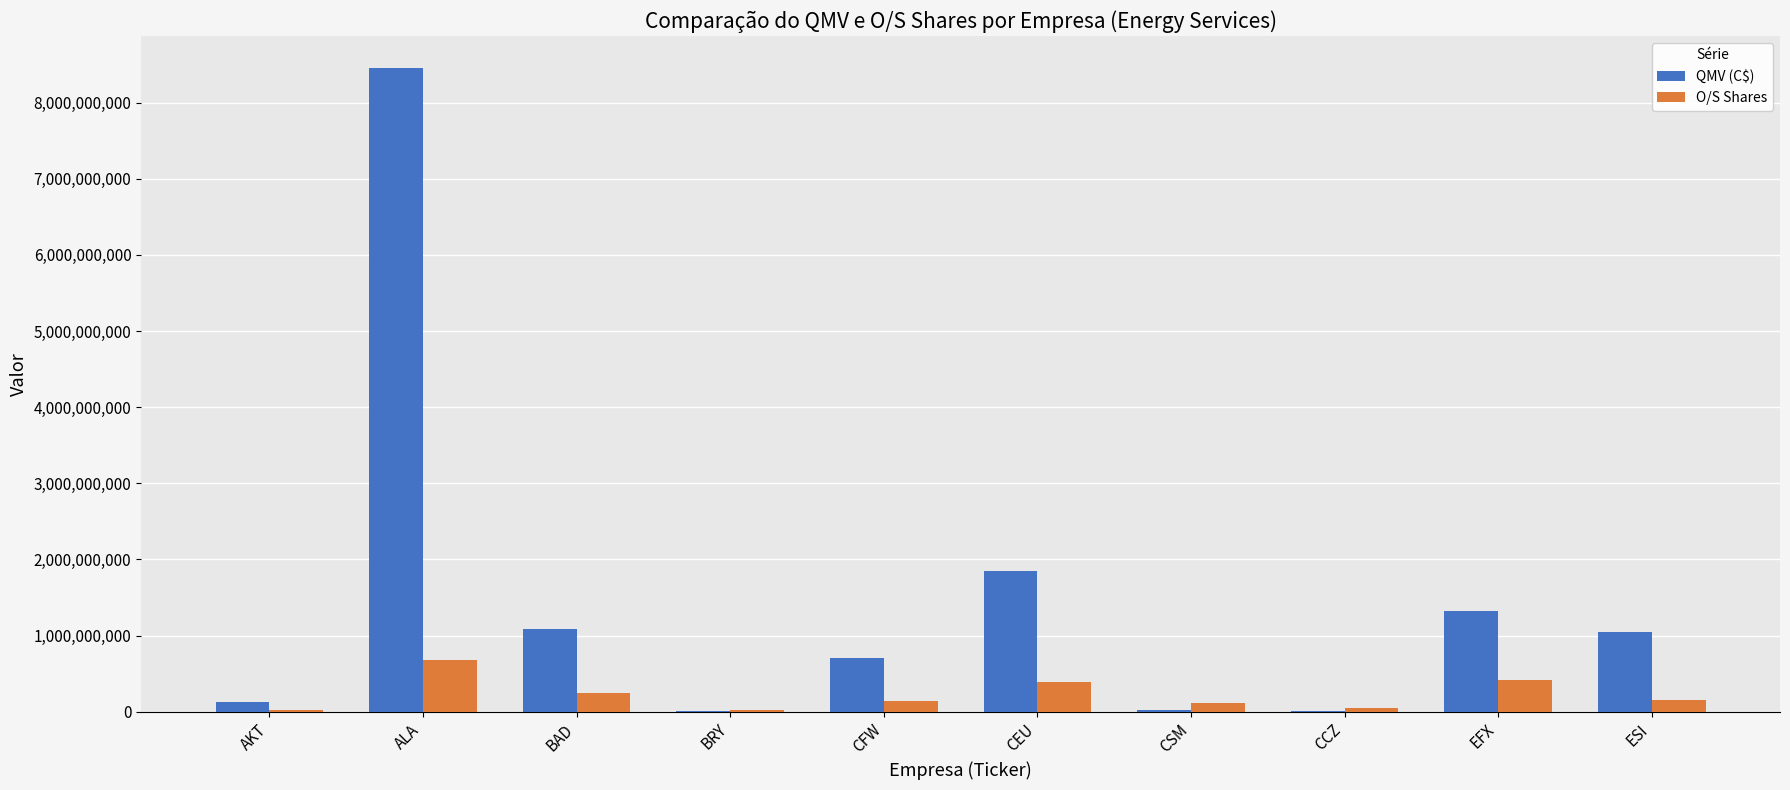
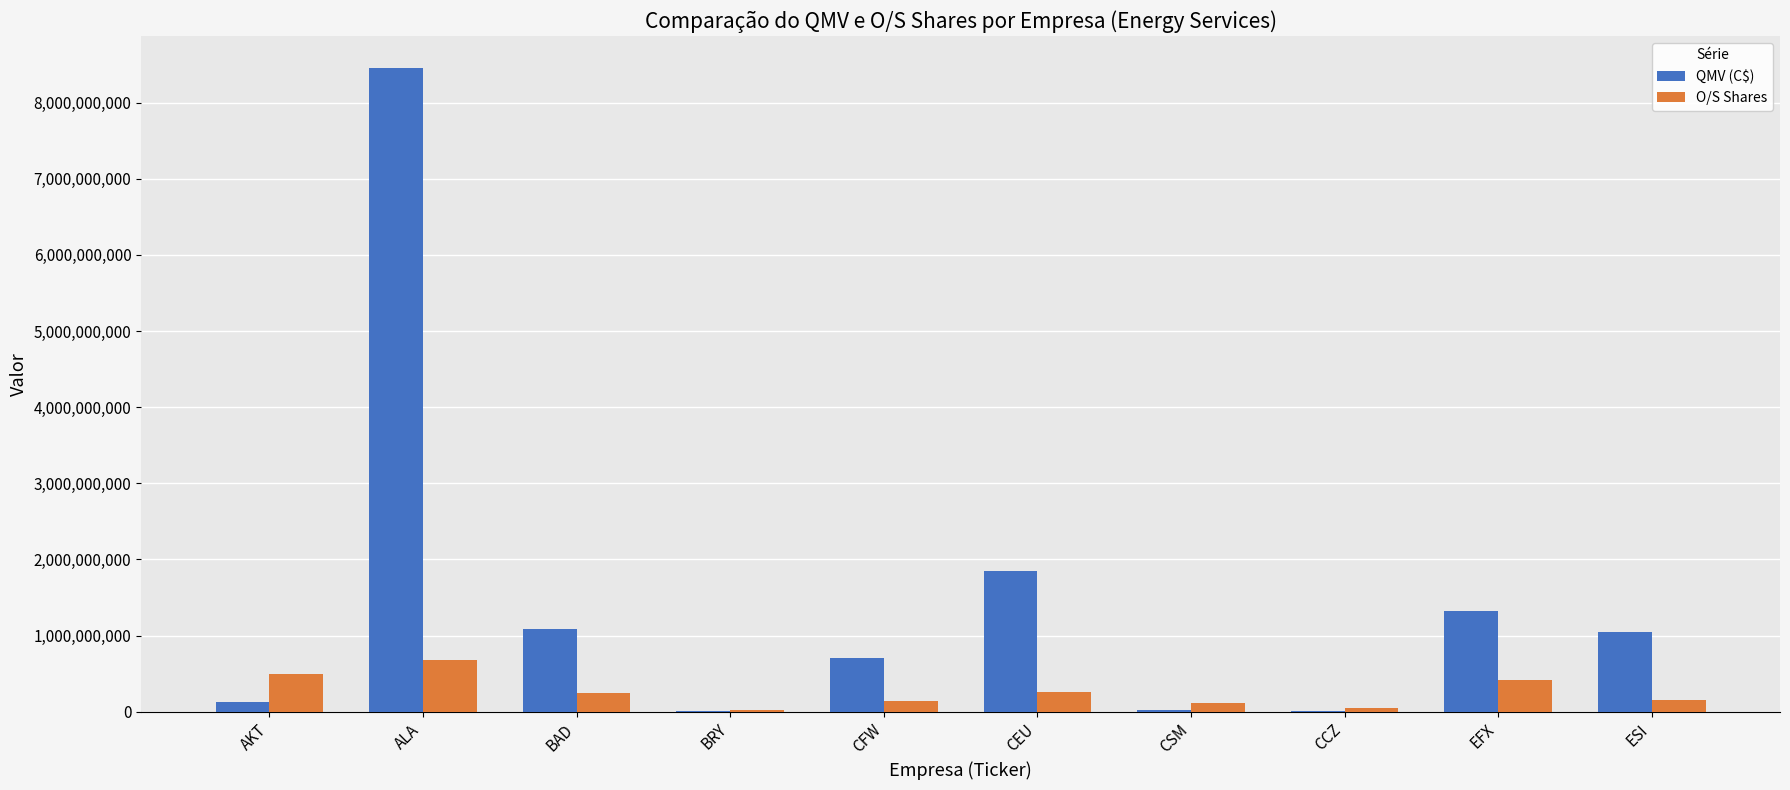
O/S Shares, AKT: 0 -> 500,000,000
O/S Shares, CEU: 400,000,000 -> 300,000,000
